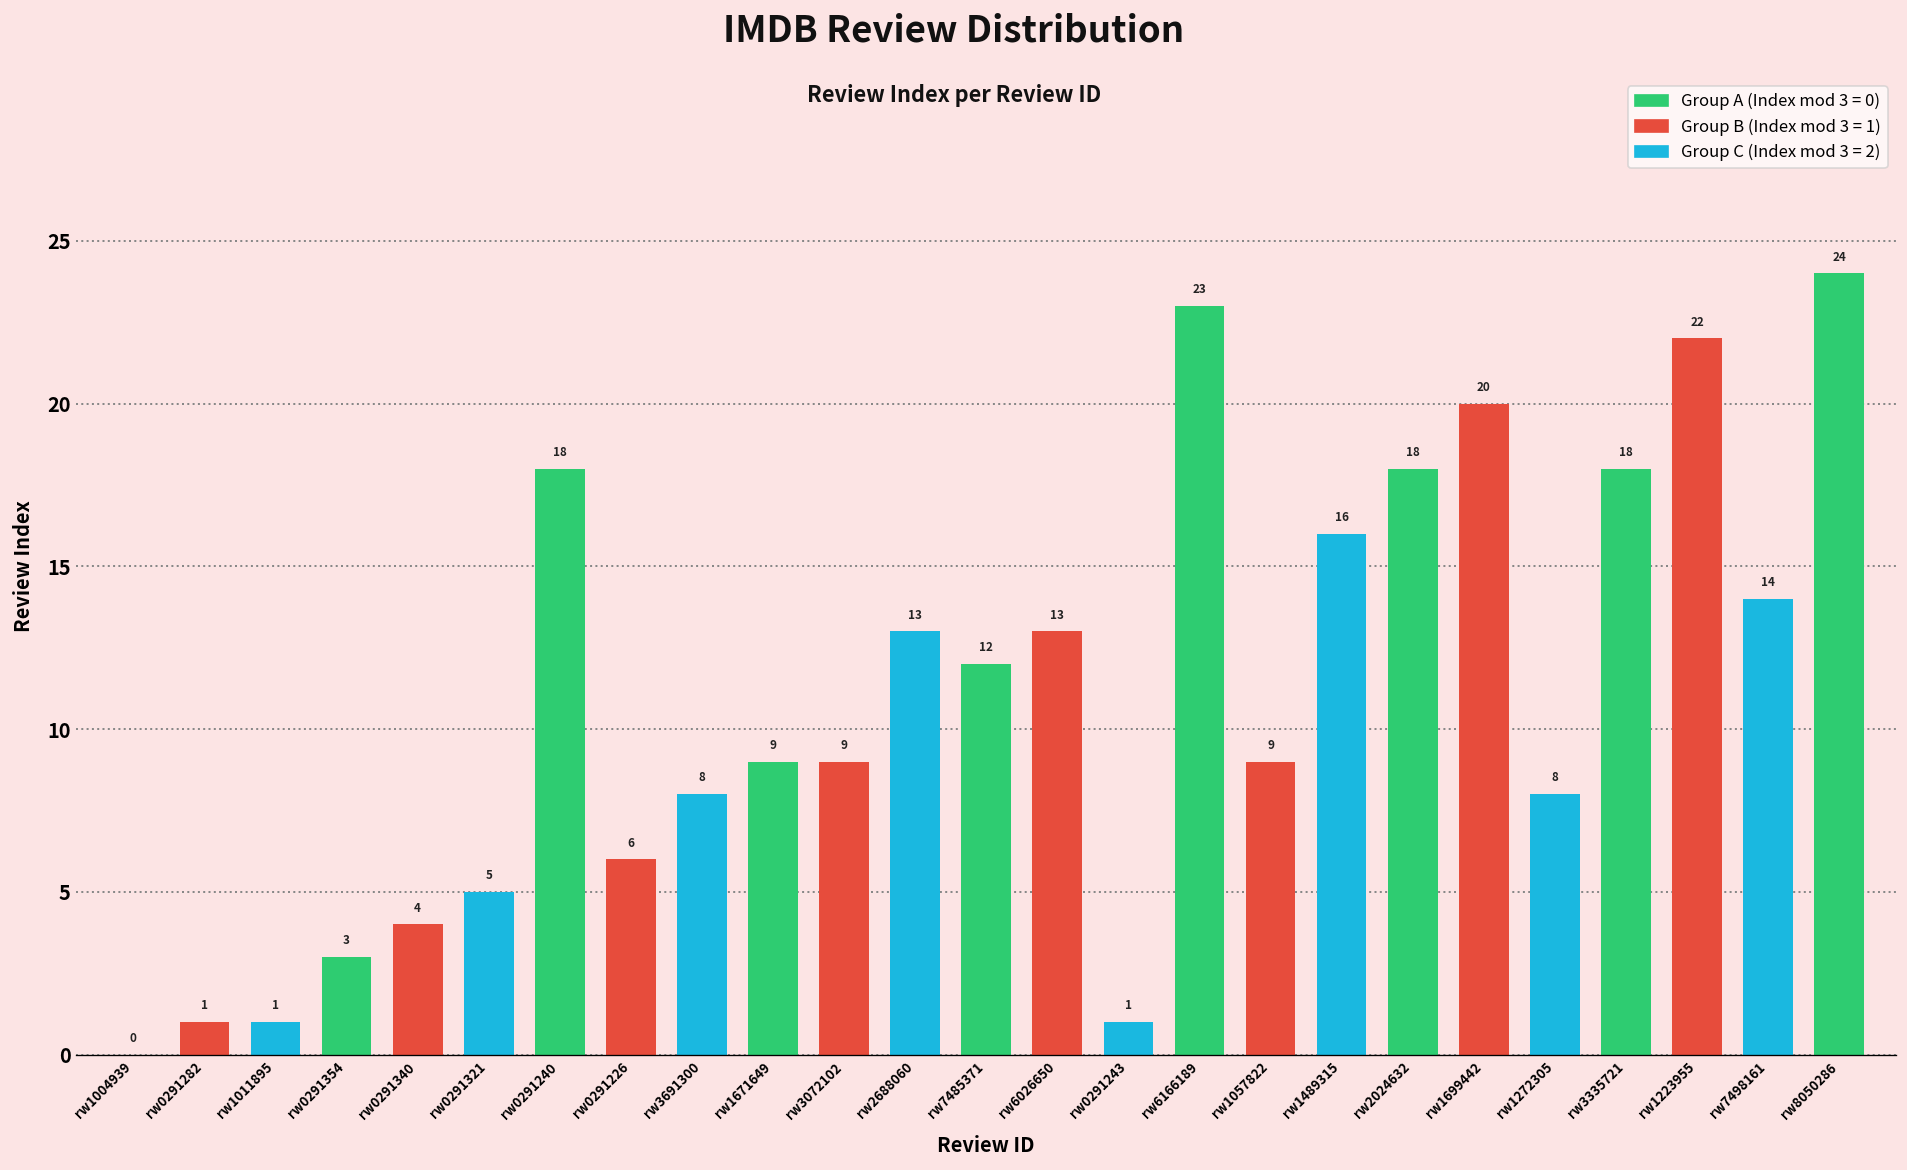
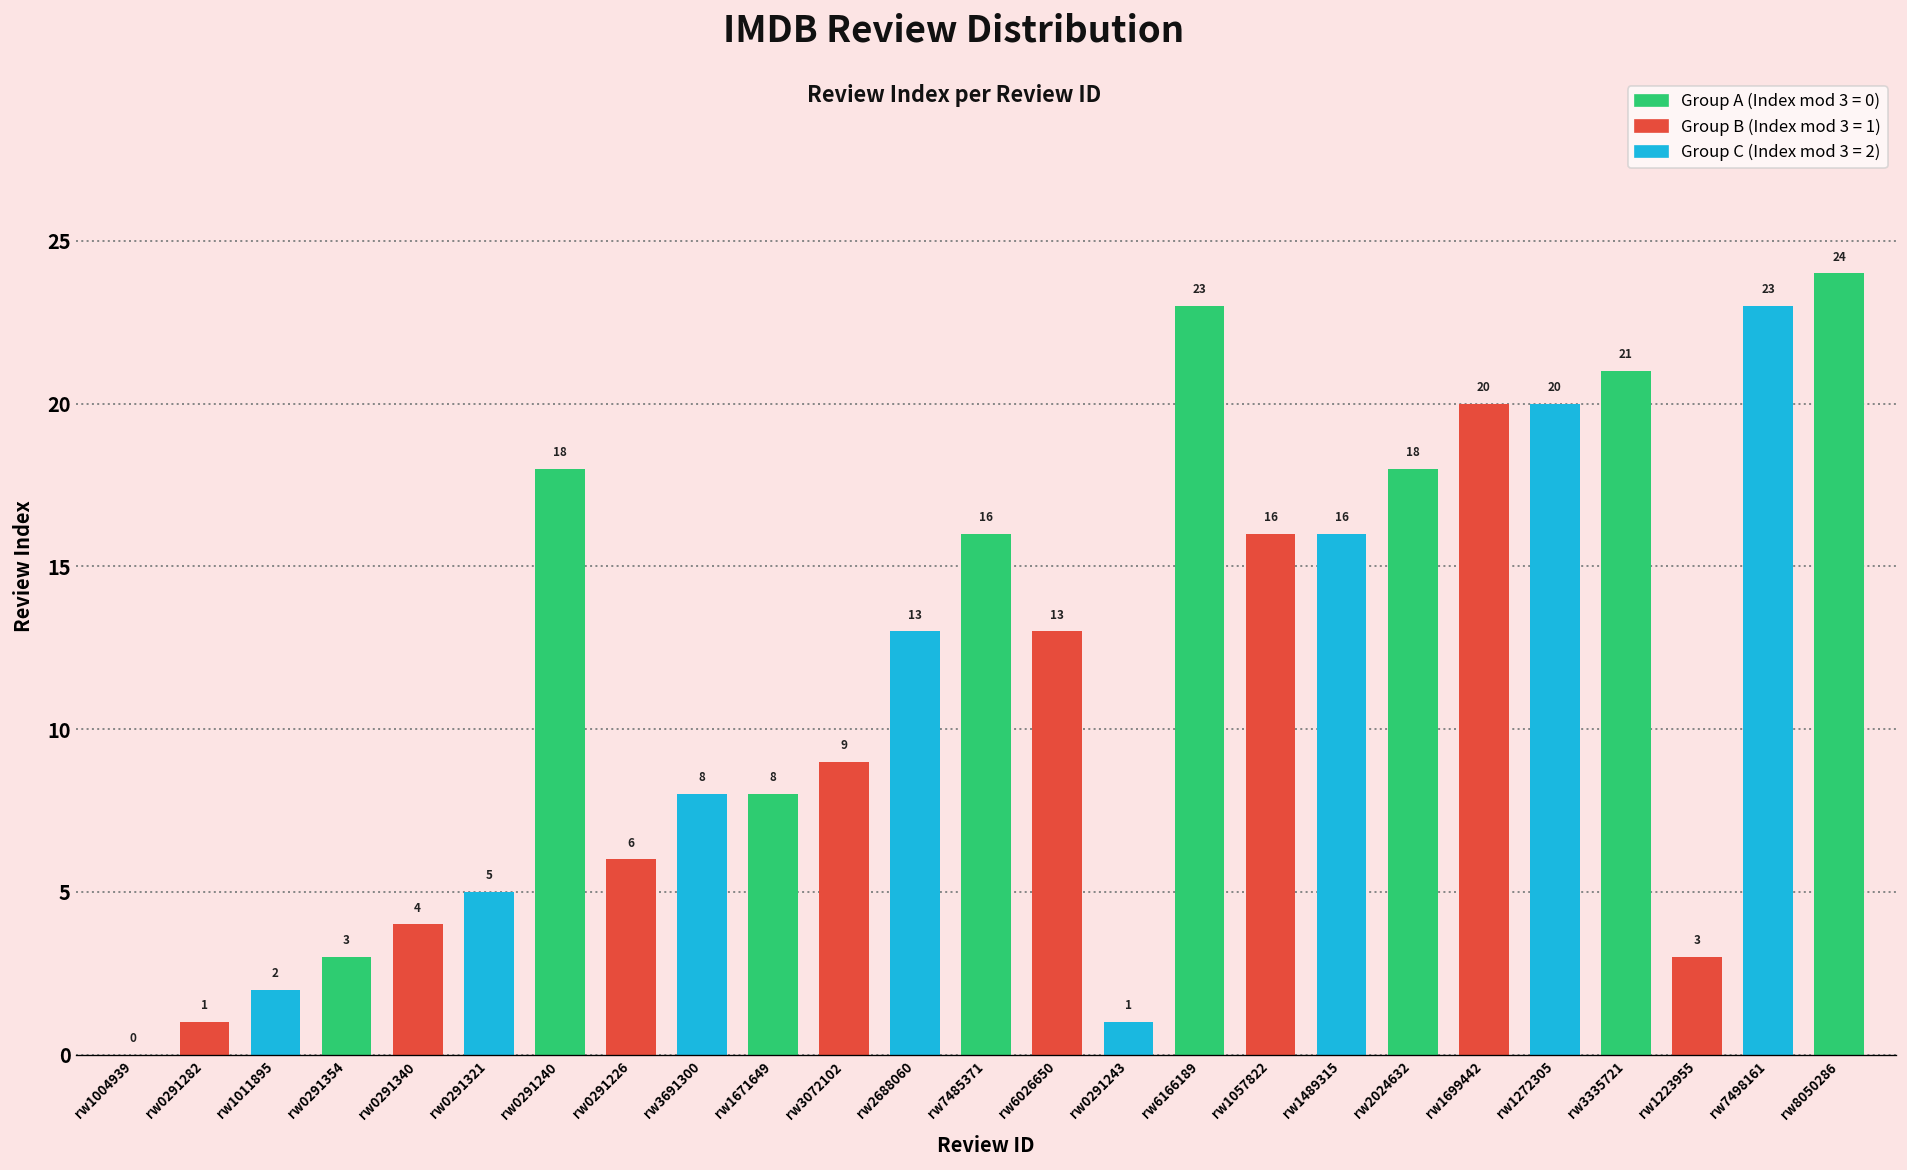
rw1011895: 1 -> 2
rw1671649: 9 -> 8
rw7485371: 12 -> 16
rw1057822: 9 -> 16
rw1272305: 8 -> 20
rw3335721: 18 -> 21
rw1223955: 22 -> 3
rw7498161: 14 -> 23
